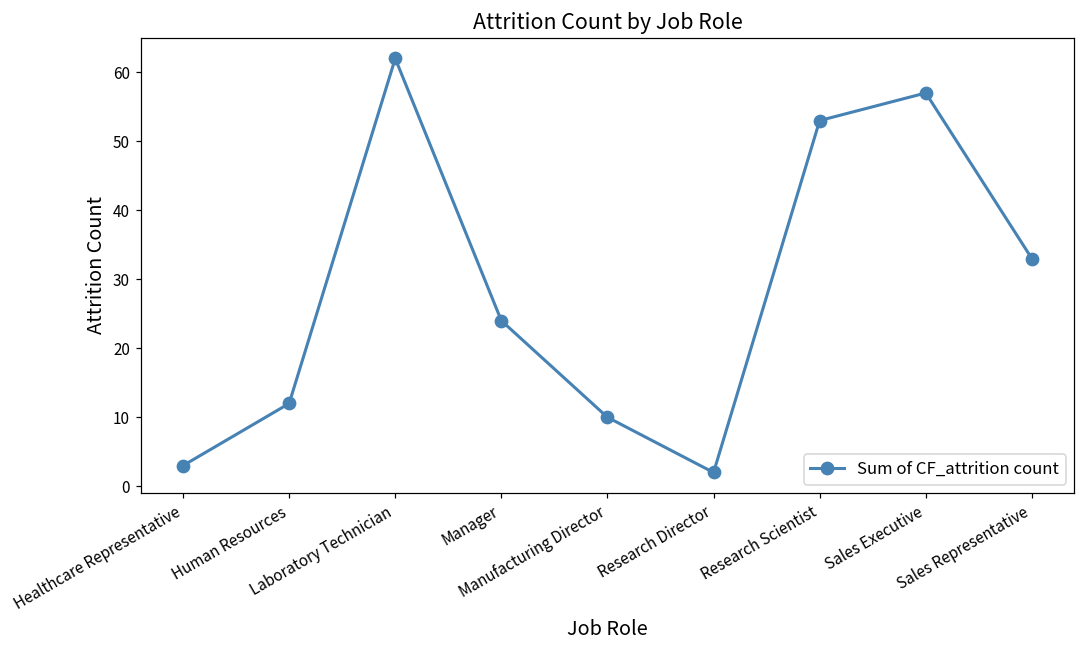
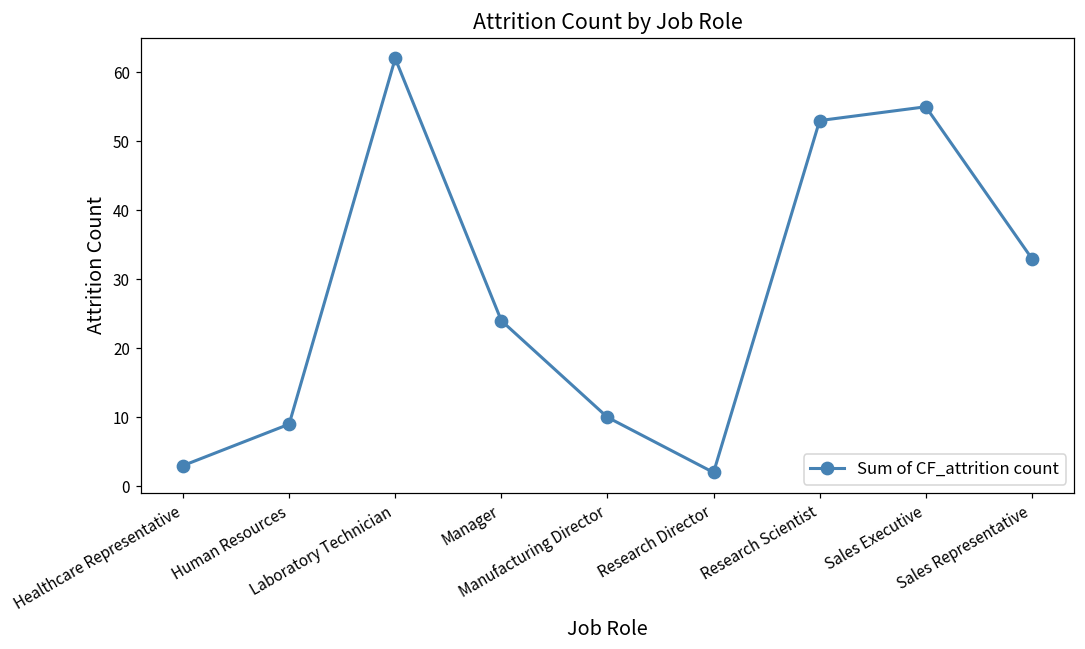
Human Resources: 12 -> 9
Sales Executive: 57 -> 55
